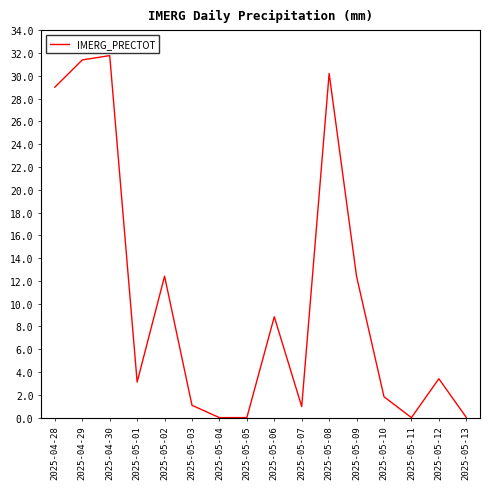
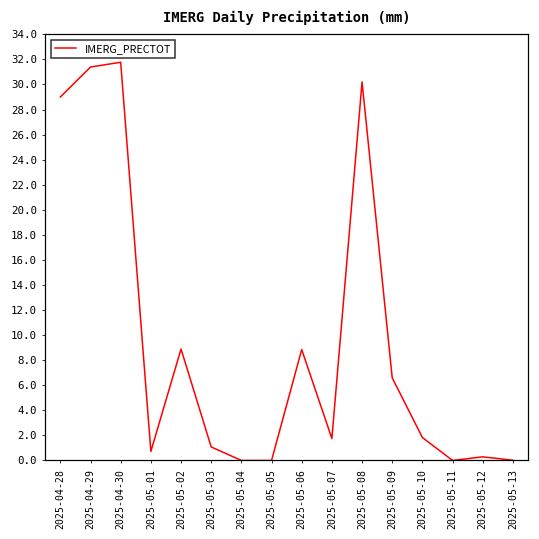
2025-05-01: 3.1 -> 0.7
2025-05-02: 12.4 -> 8.9
2025-05-07: 1.0 -> 1.8
2025-05-09: 12.4 -> 6.6
2025-05-12: 3.4 -> 0.3
